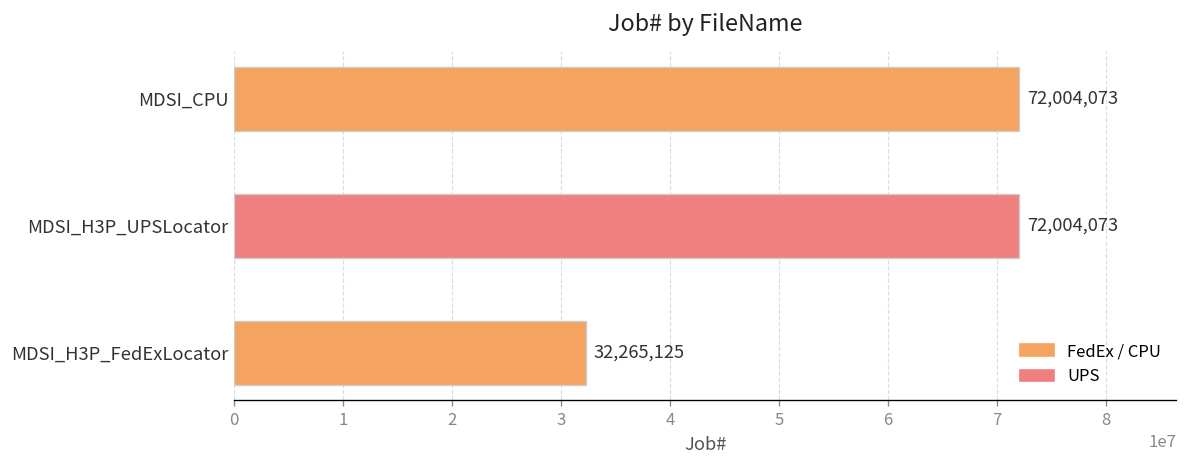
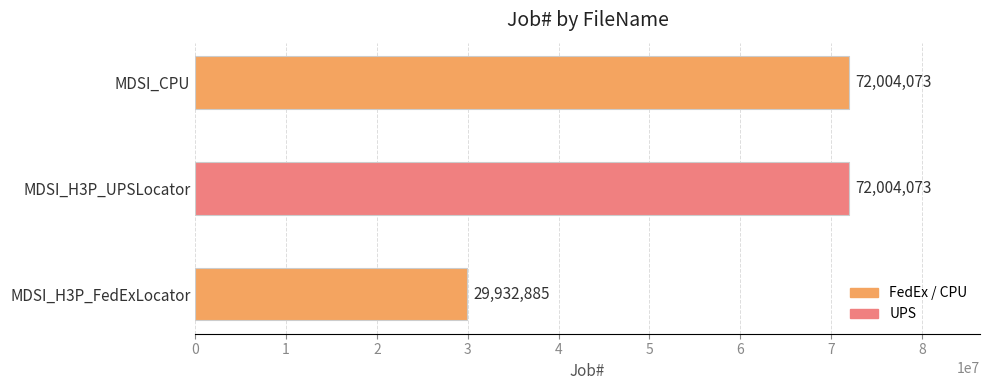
MDSI_H3P_FedExLocator: 32,265,125 -> 29,932,885
